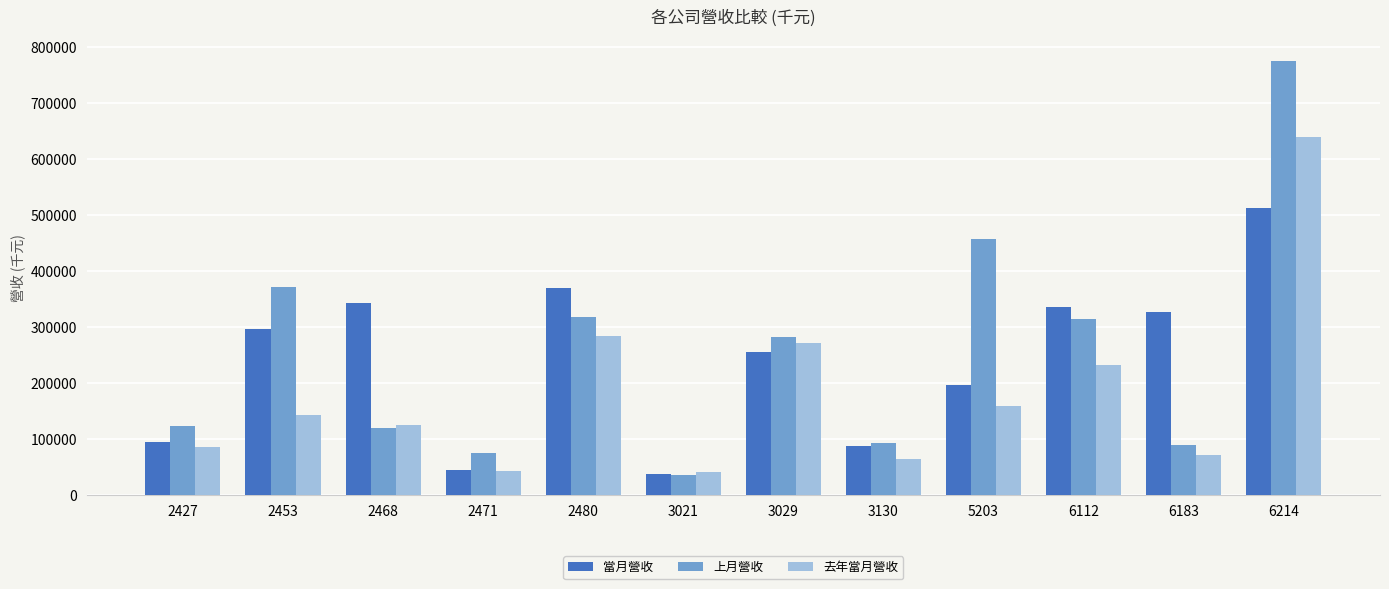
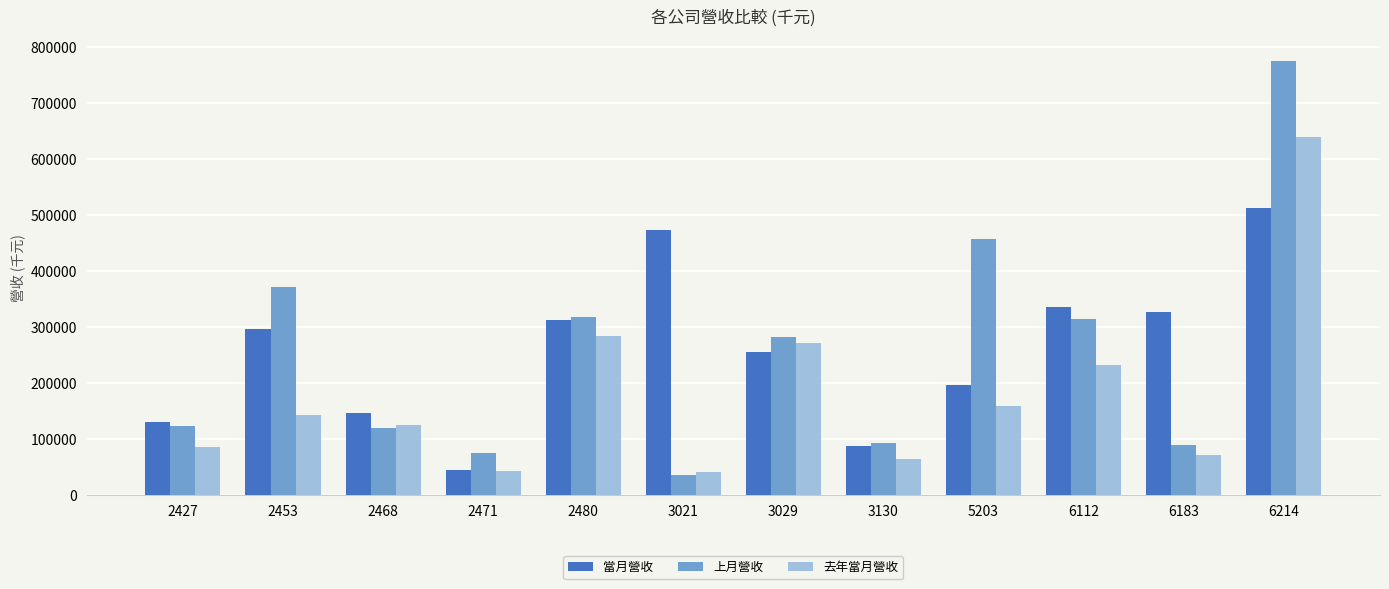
當月營收, 2427: 100000 -> 130000
當月營收, 2468: 340000 -> 150000
當月營收, 2480: 370000 -> 310000
當月營收, 3021: 40000 -> 470000
